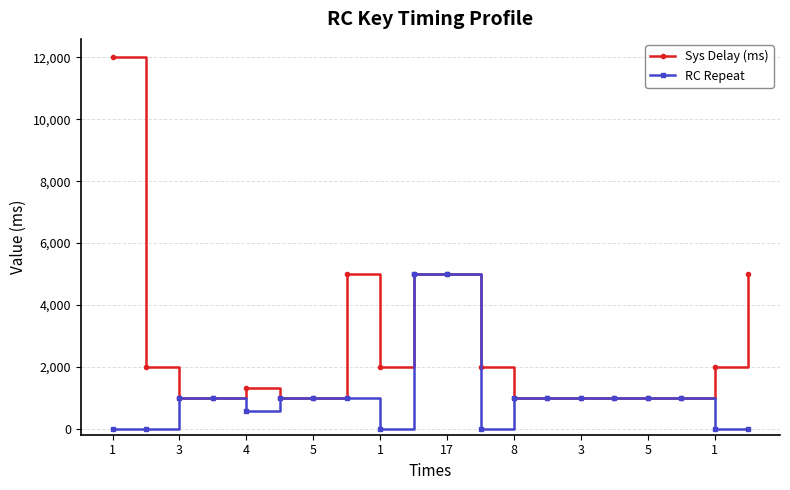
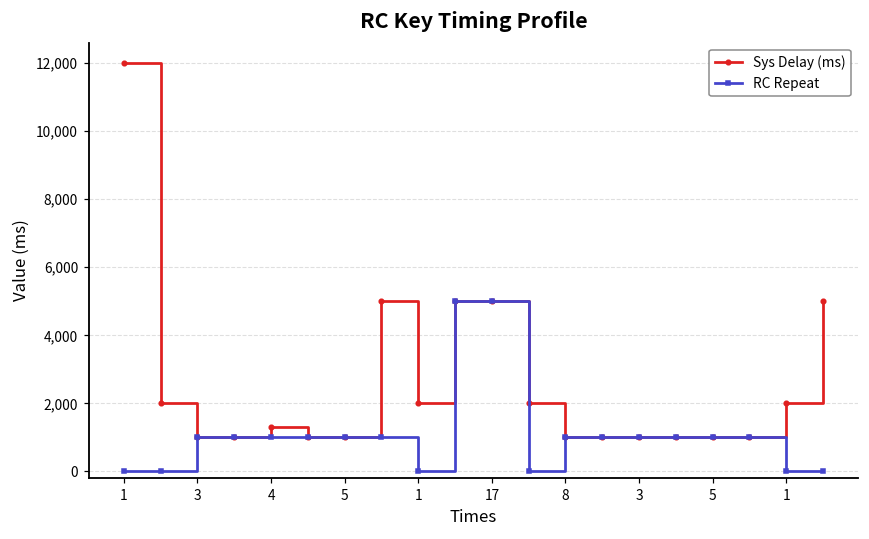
RC Repeat, 4: 600 -> 1,000
